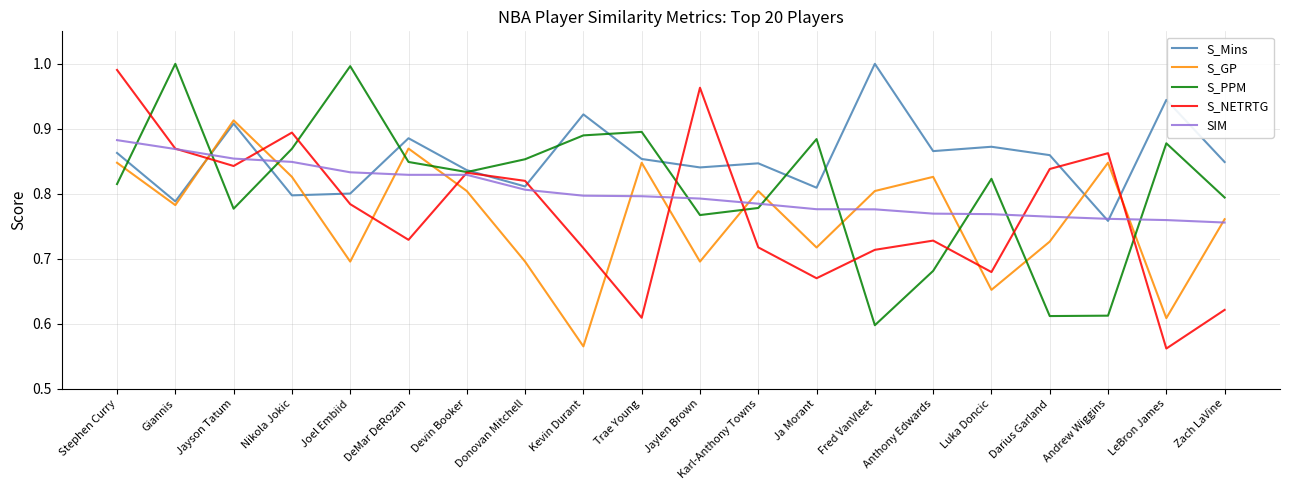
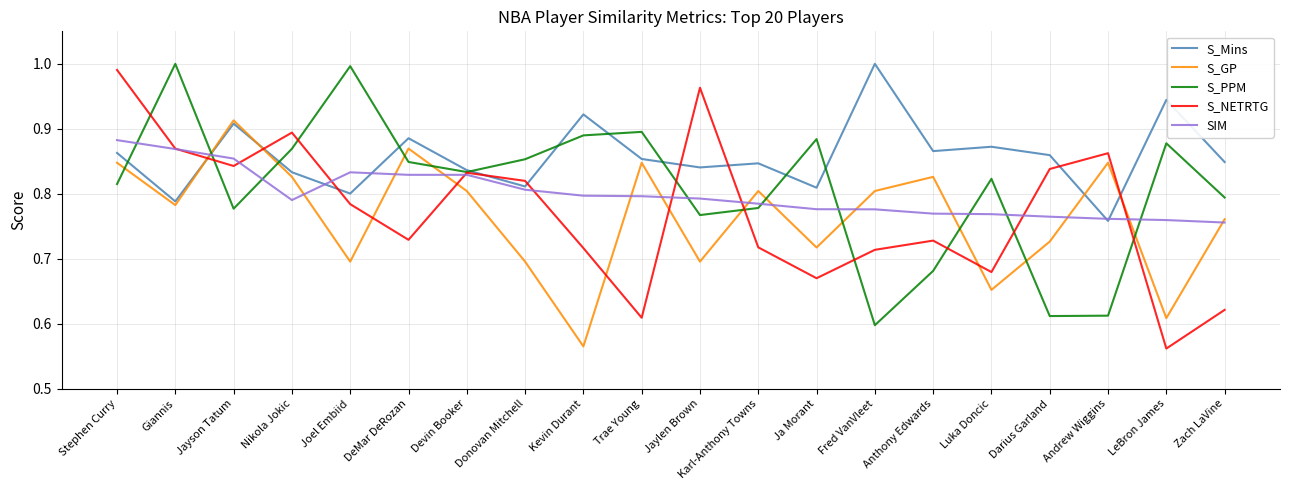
S_Mins, Nikola Jokic: 0.80 -> 0.83
SIM, Nikola Jokic: 0.85 -> 0.79
